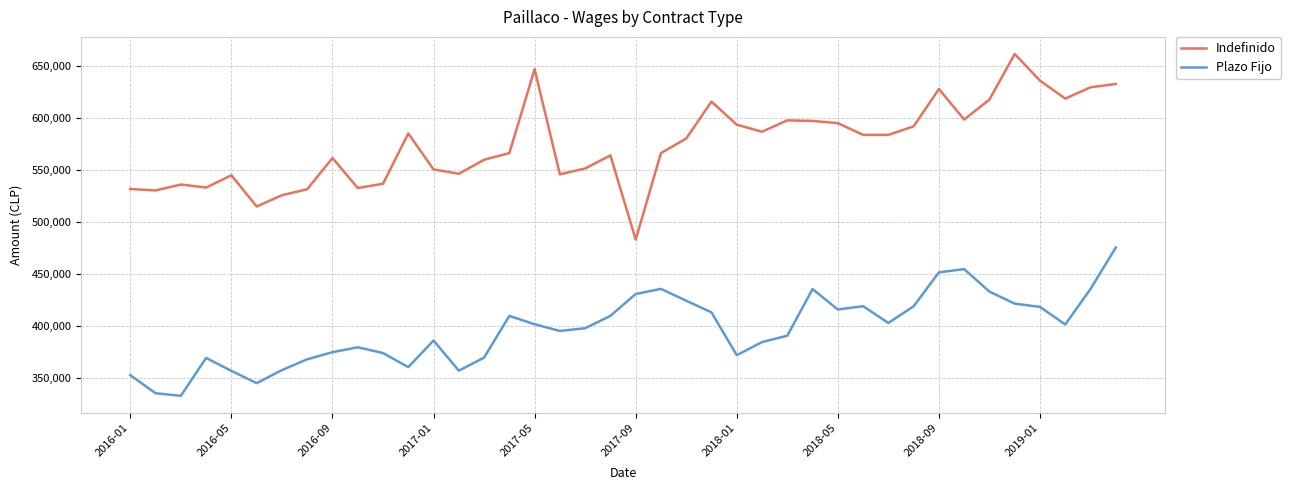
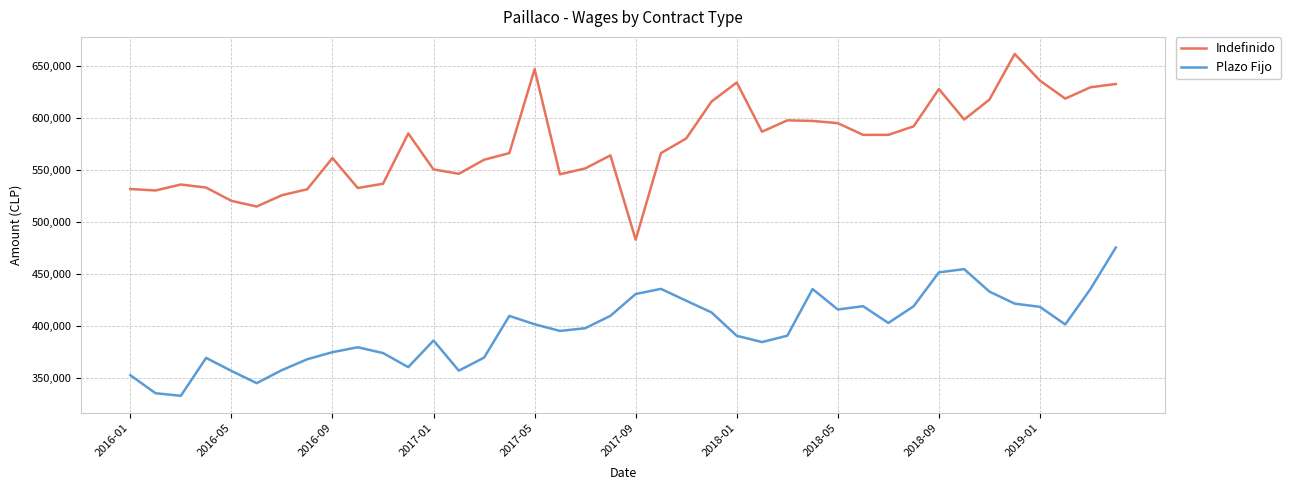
Indefinido, 2016-05: 545,000 -> 520,000
Indefinido, 2018-01: 593,000 -> 634,000
Plazo Fijo, 2018-01: 372,000 -> 390,000
